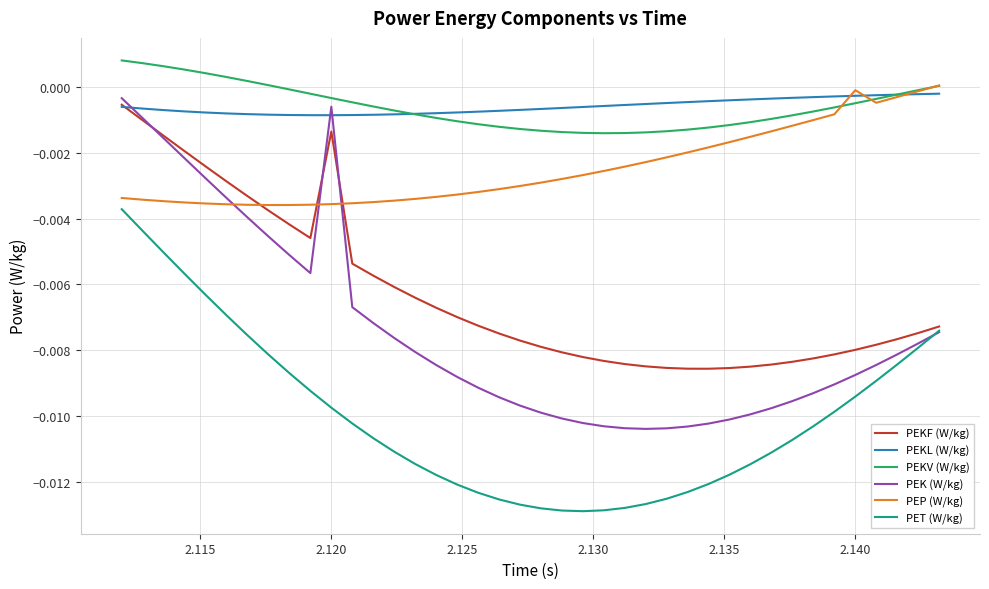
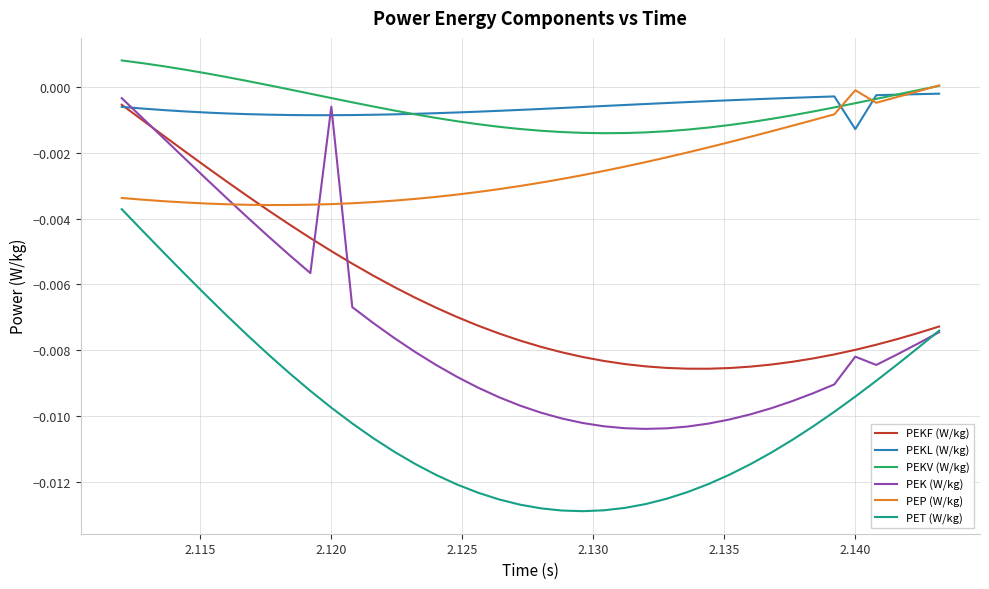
PEKF (W/kg), 2.120: -0.0014 -> -0.0050
PEKL (W/kg), 2.140: -0.0003 -> -0.0013
PEK (W/kg), 2.140: -0.0087 -> -0.0082
